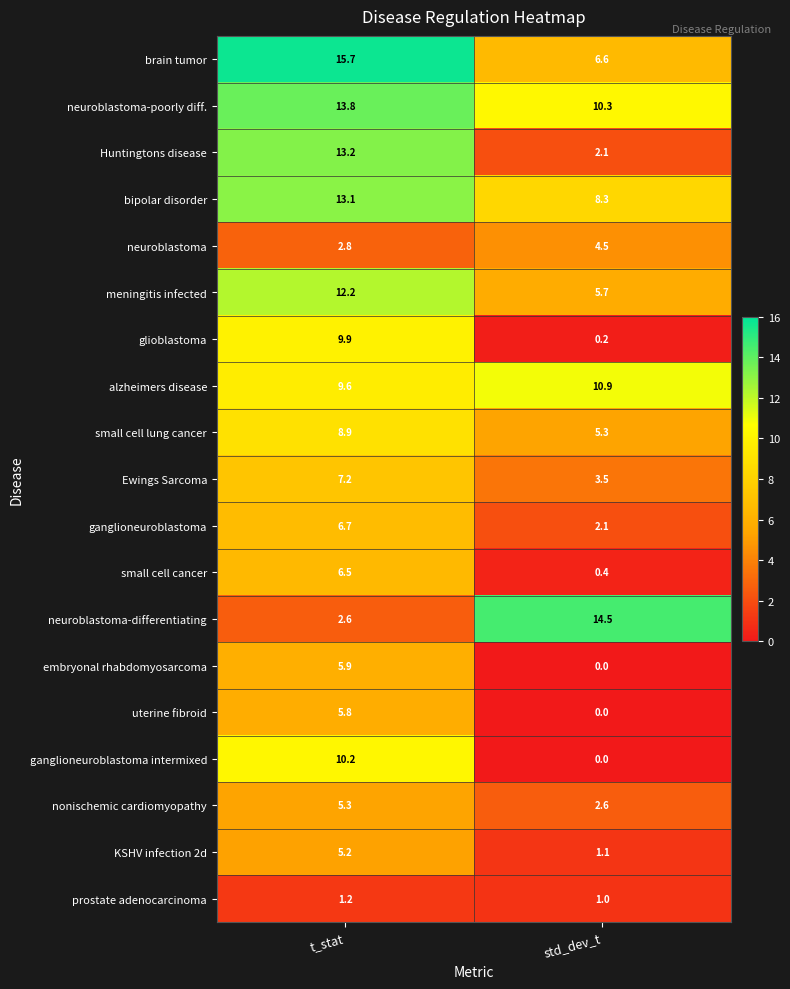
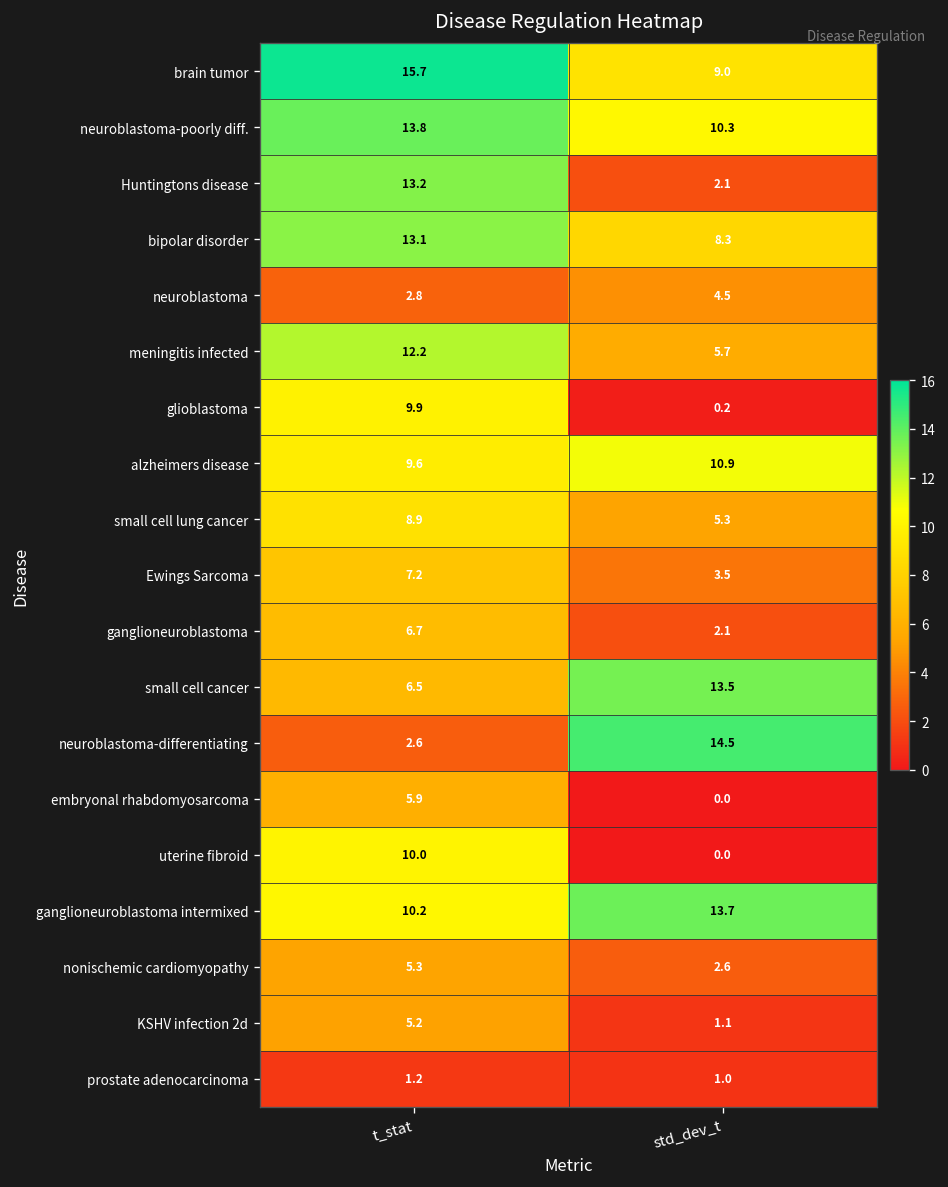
brain tumor, std_dev_t: 6.6 -> 9.0
small cell cancer, std_dev_t: 0.4 -> 13.5
uterine fibroid, t_stat: 5.8 -> 10.0
ganglioneuroblastoma intermixed, std_dev_t: 0.0 -> 13.7
